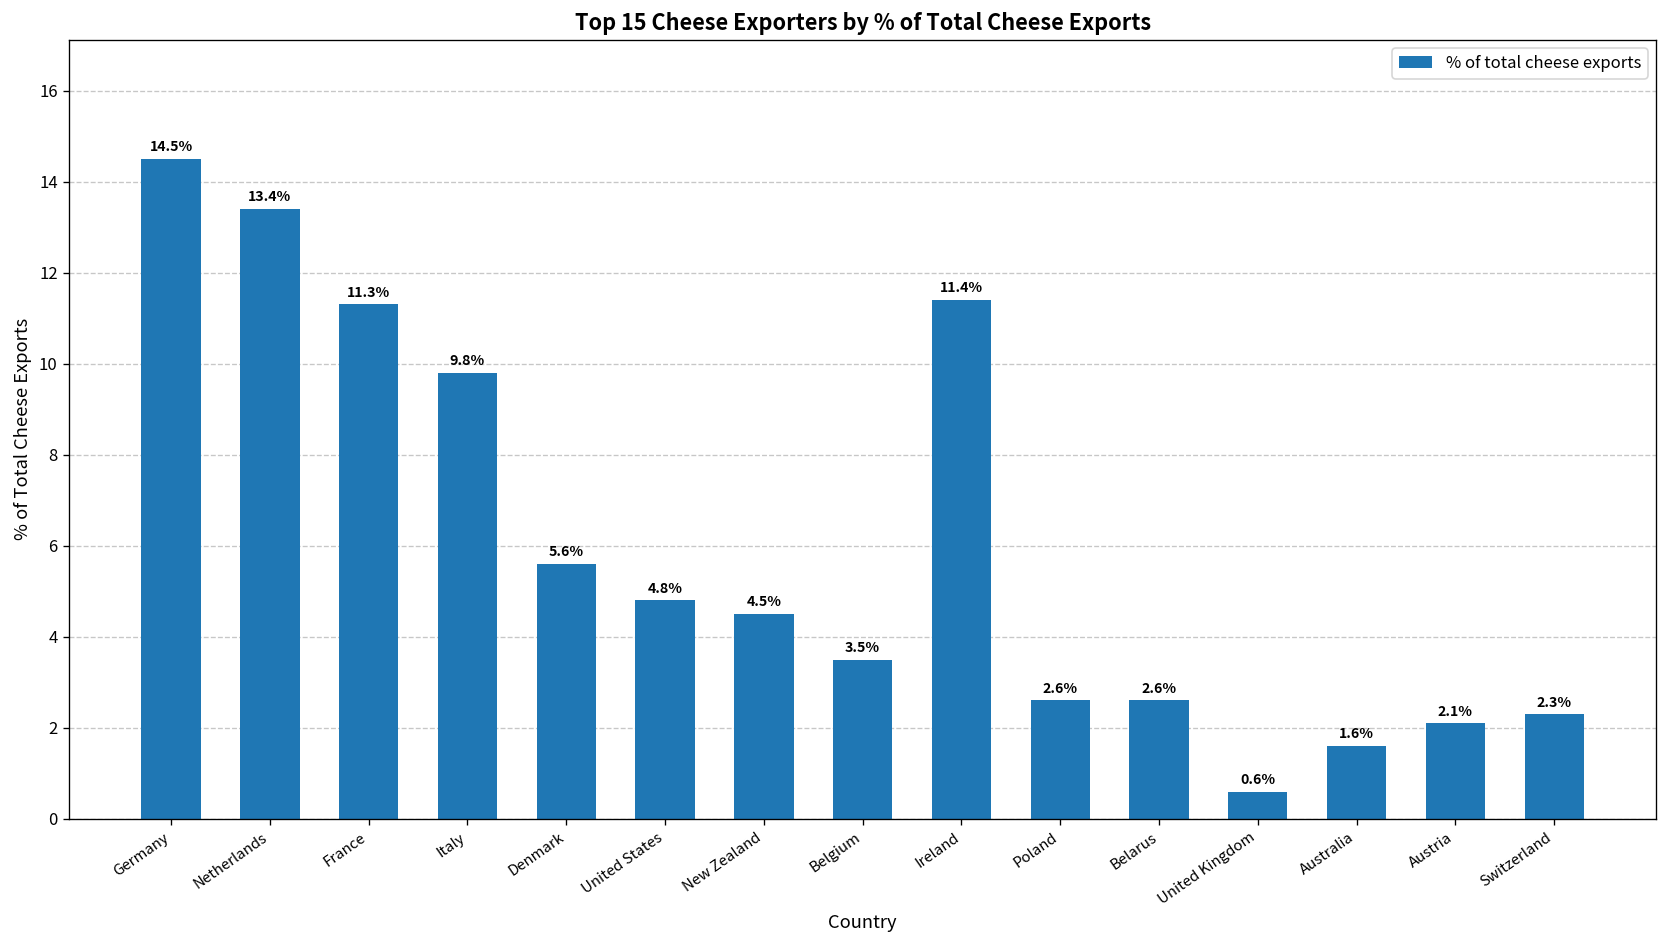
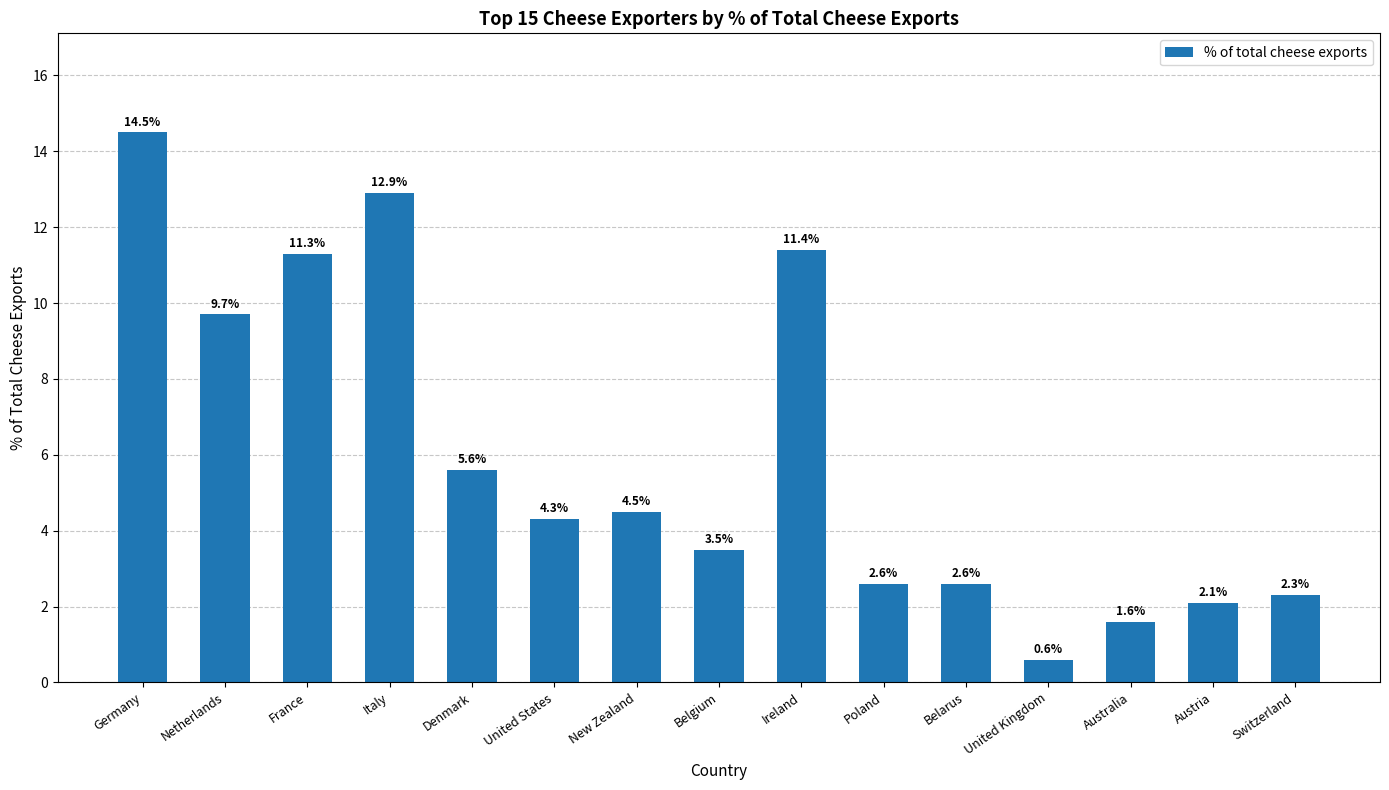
Netherlands: 13.4% -> 9.7%
Italy: 9.8% -> 12.9%
United States: 4.8% -> 4.3%
